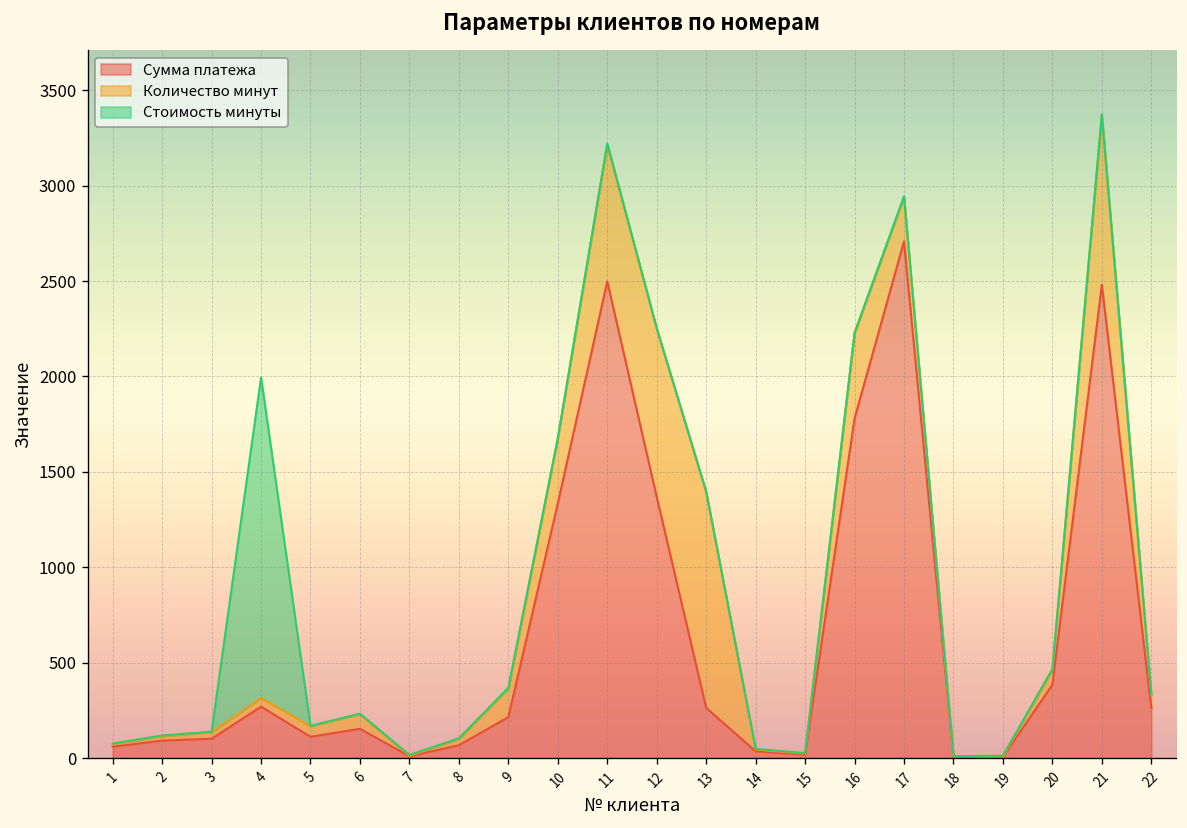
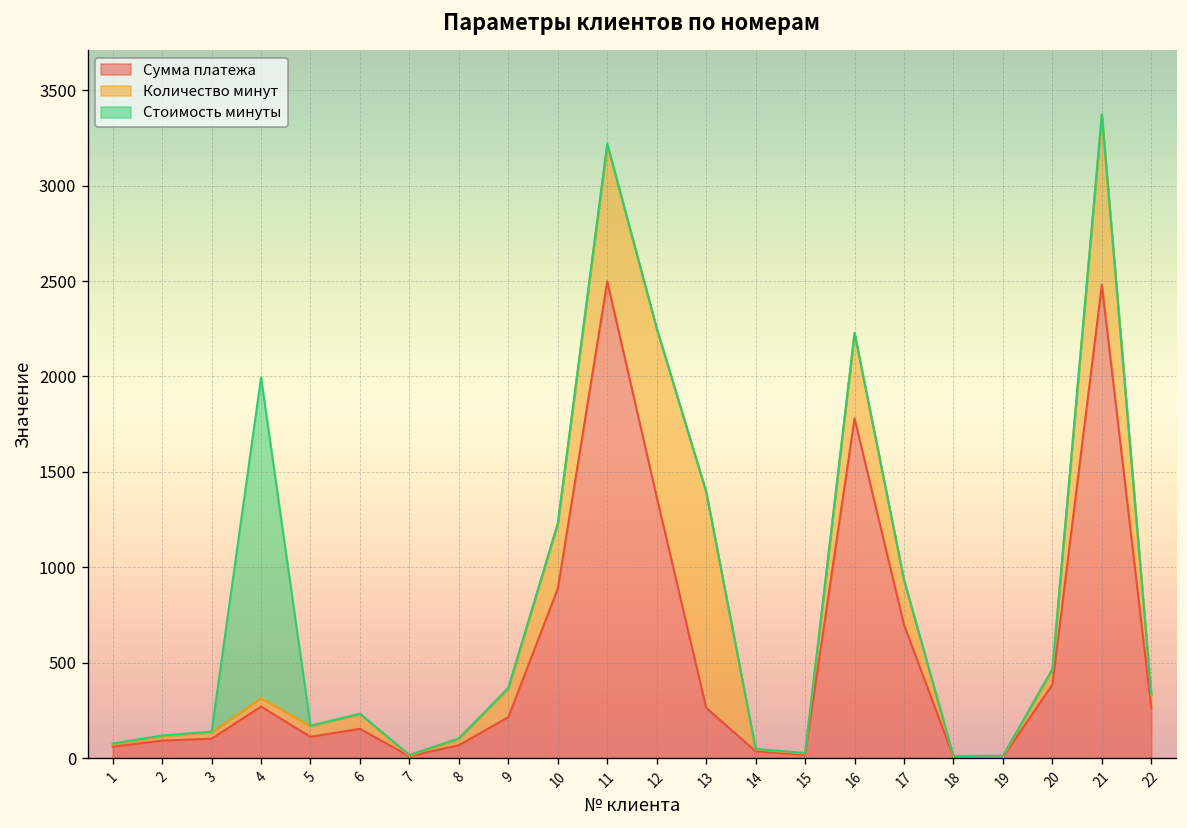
Сумма платежа, 10: 1340 -> 890
Сумма платежа, 17: 2710 -> 700
